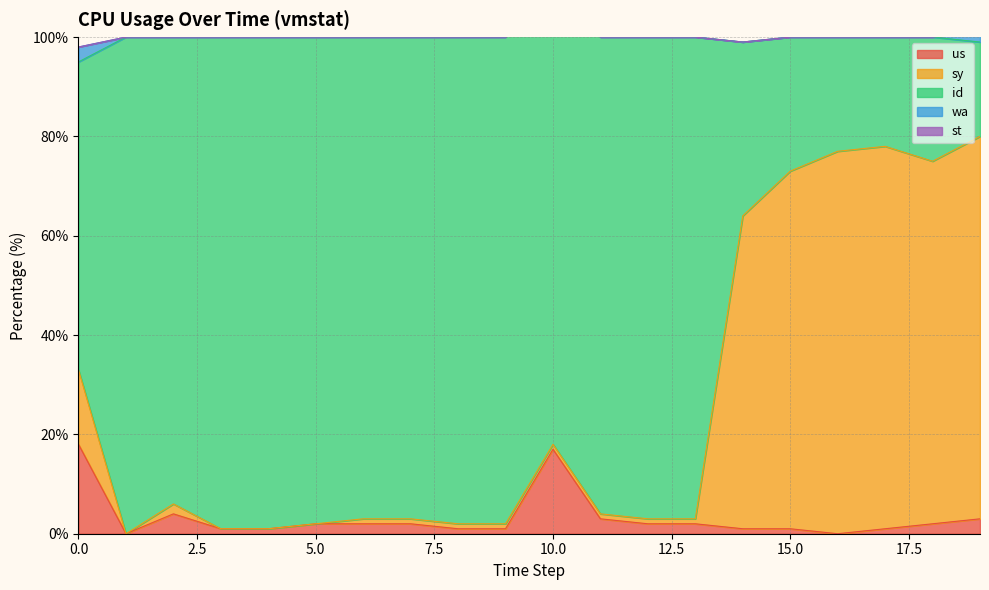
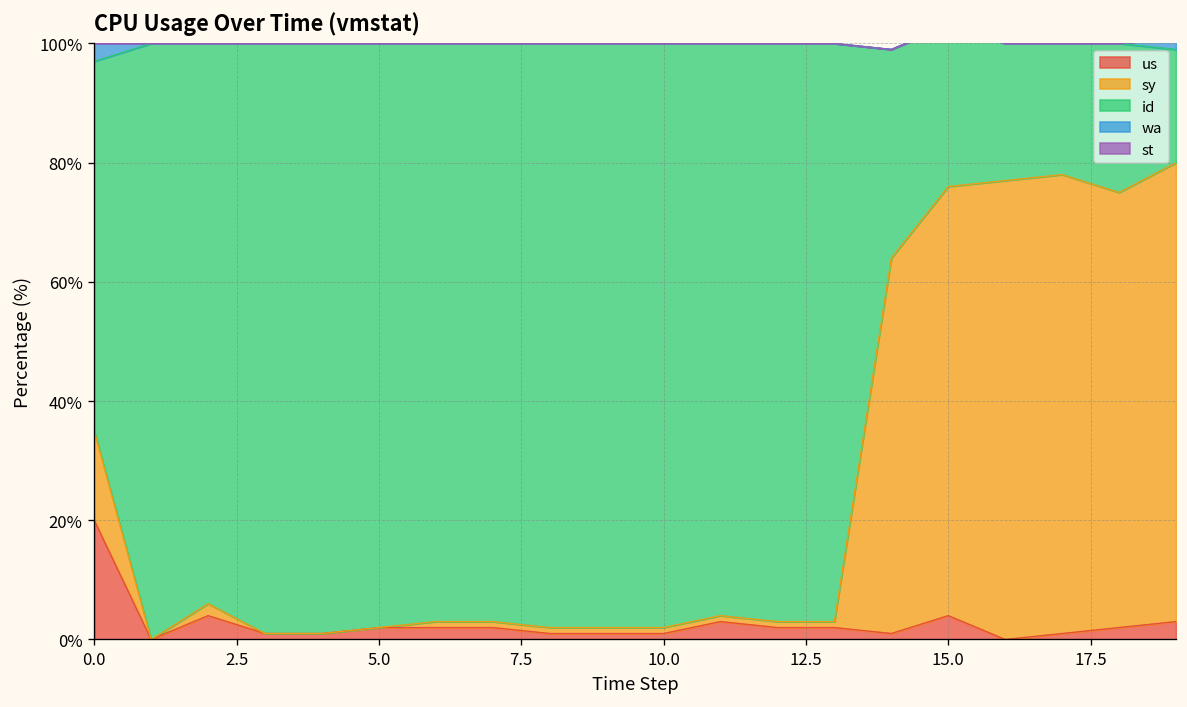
us, 0.0: 18% -> 20%
us, 10.0: 17% -> 1%
us, 15.0: 1% -> 4%
